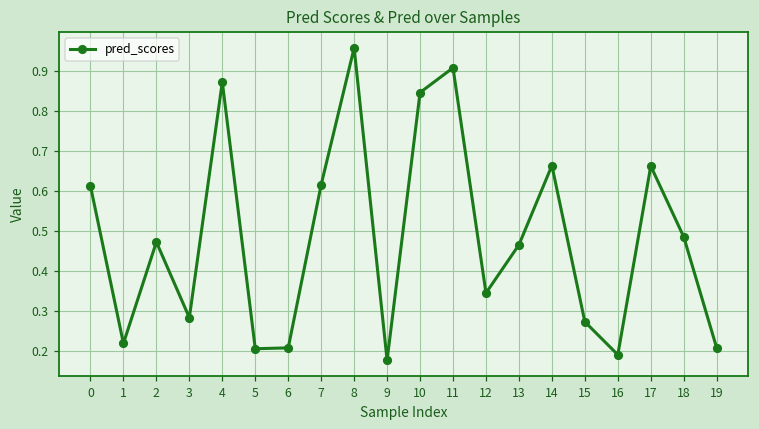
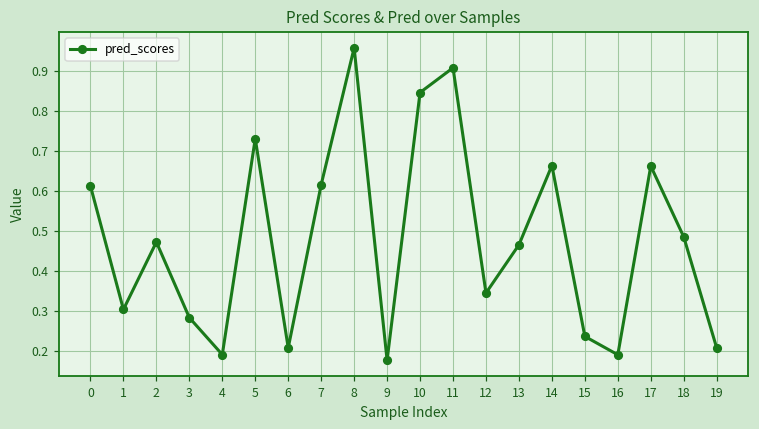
1: 0.22 -> 0.30
4: 0.87 -> 0.19
5: 0.21 -> 0.73
15: 0.27 -> 0.24
